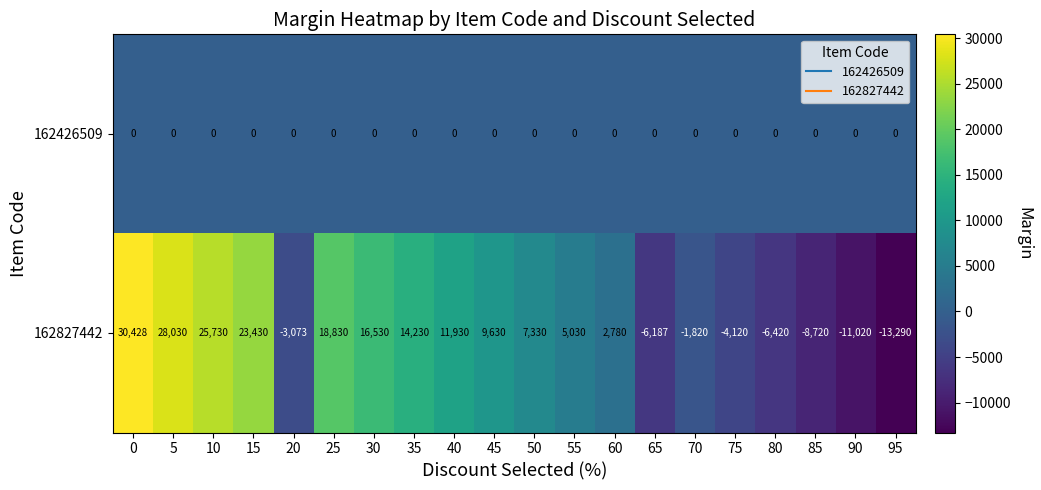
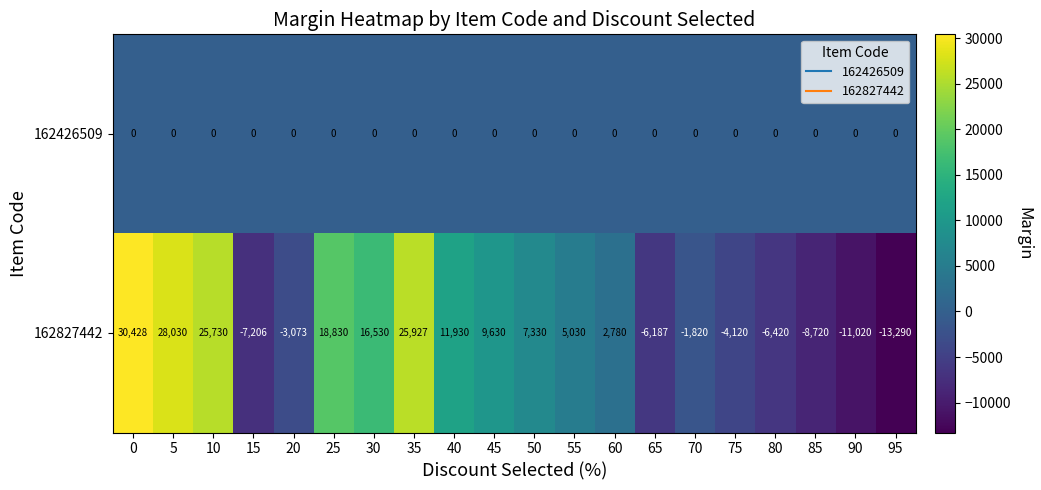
162827442, 15: 23,430 -> -7,206
162827442, 35: 14,230 -> 25,927
